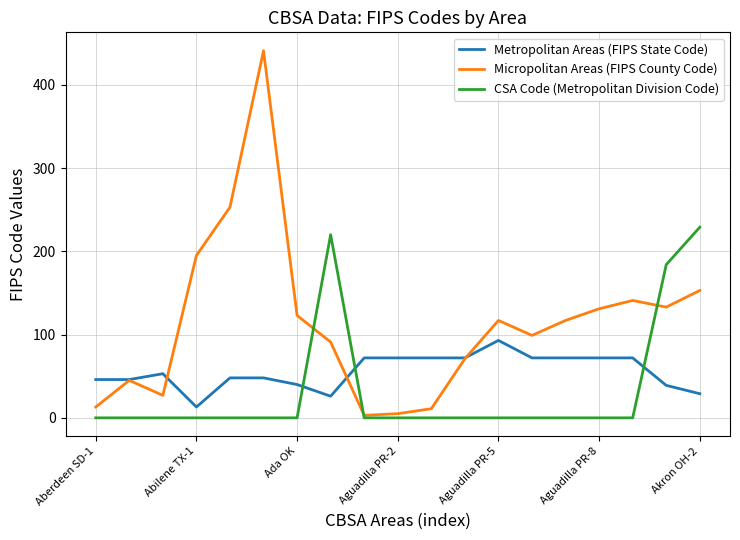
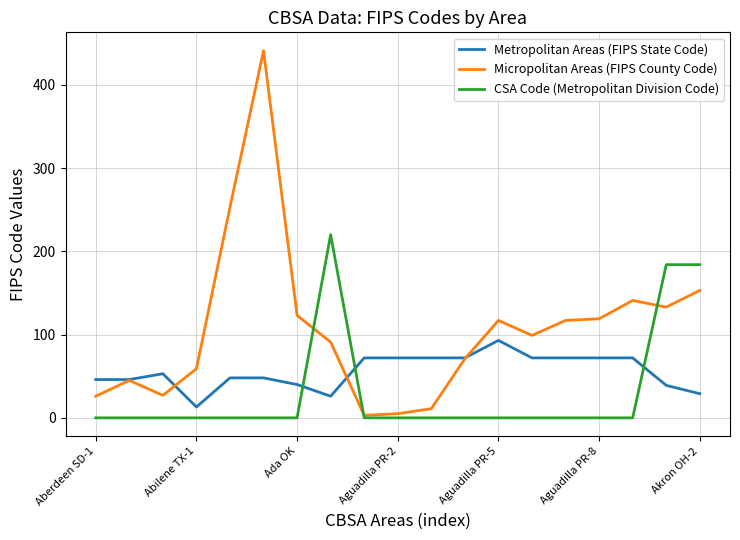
Micropolitan Areas (FIPS County Code), Aberdeen SD-1: 10 -> 30
Micropolitan Areas (FIPS County Code), Abilene TX-1: 200 -> 60
Micropolitan Areas (FIPS County Code), Aguadilla PR-8: 130 -> 120
CSA Code (Metropolitan Division Code), Akron OH-2: 230 -> 180
